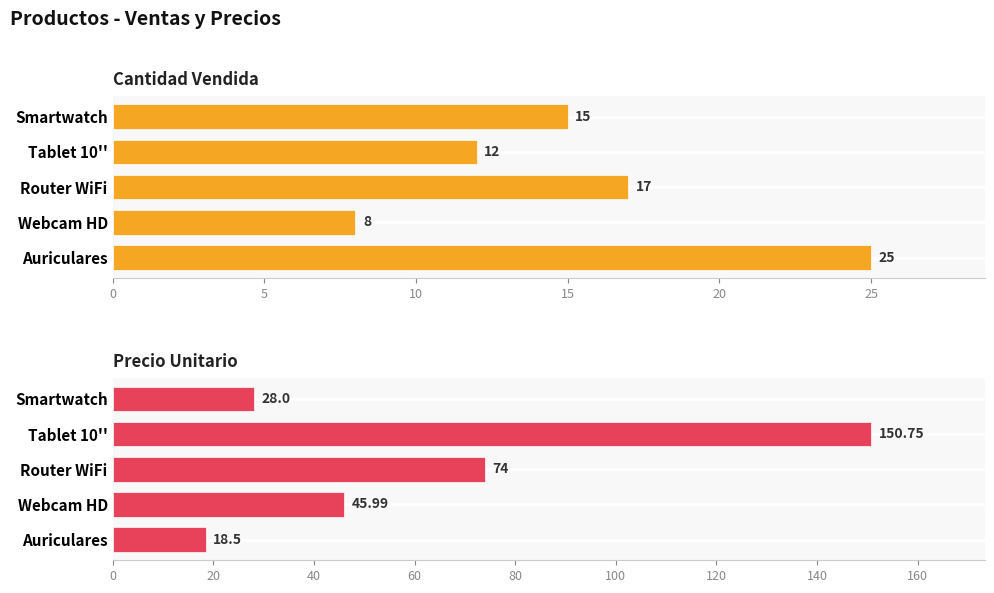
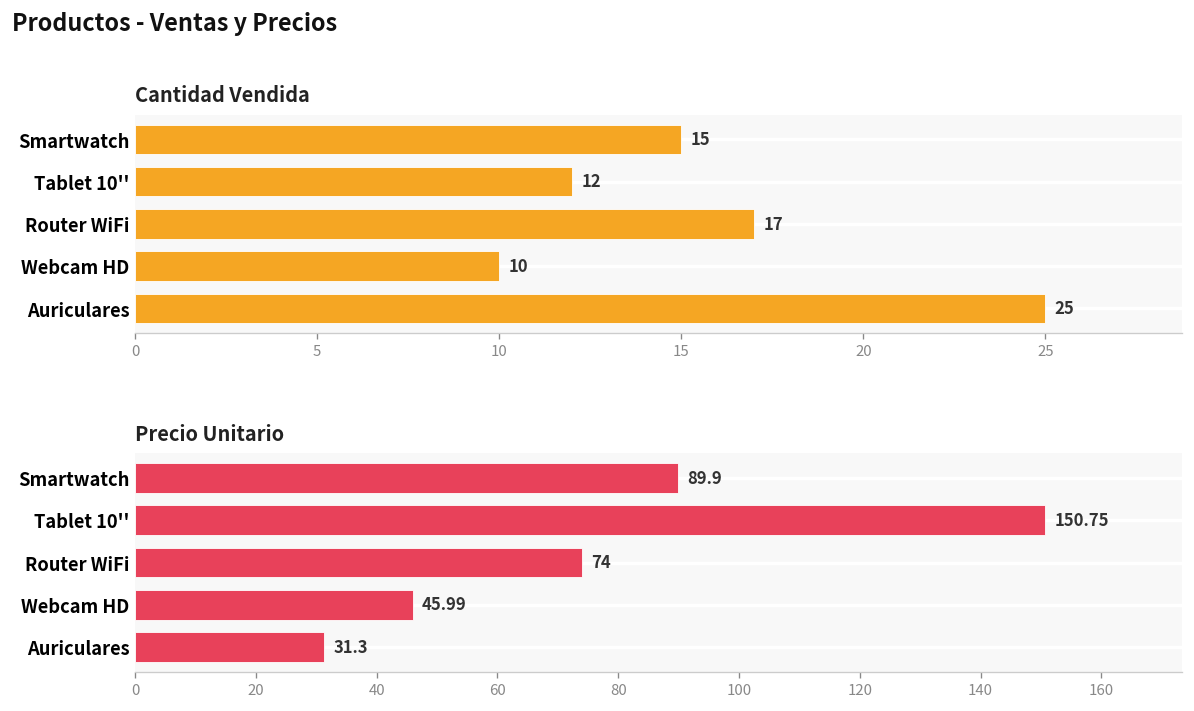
Cantidad Vendida, Webcam HD: 8 -> 10
Precio Unitario, Smartwatch: 28.0 -> 89.9
Precio Unitario, Auriculares: 18.5 -> 31.3
